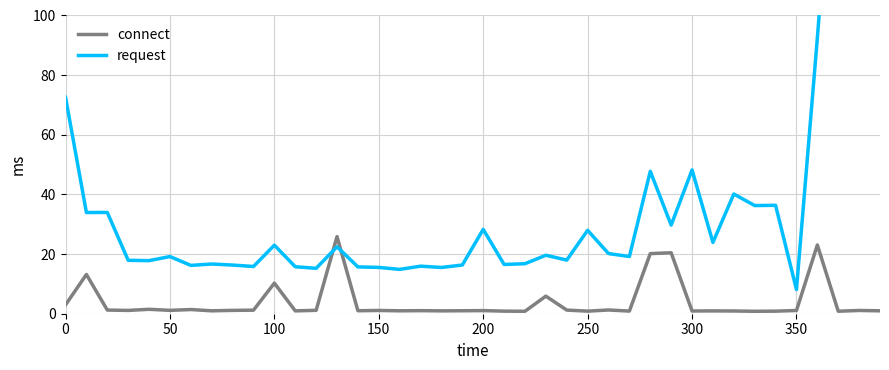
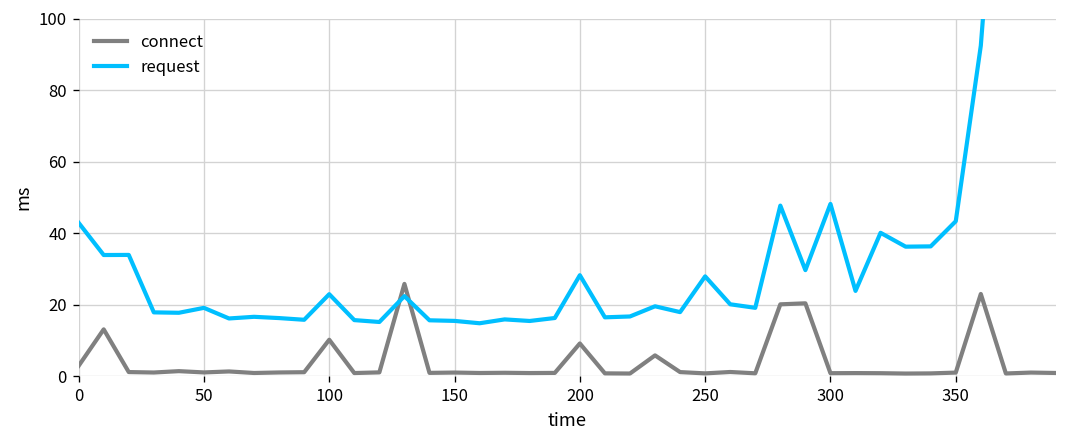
request, 0: 73 -> 43
connect, 200: 1 -> 9
request, 350: 8 -> 43
